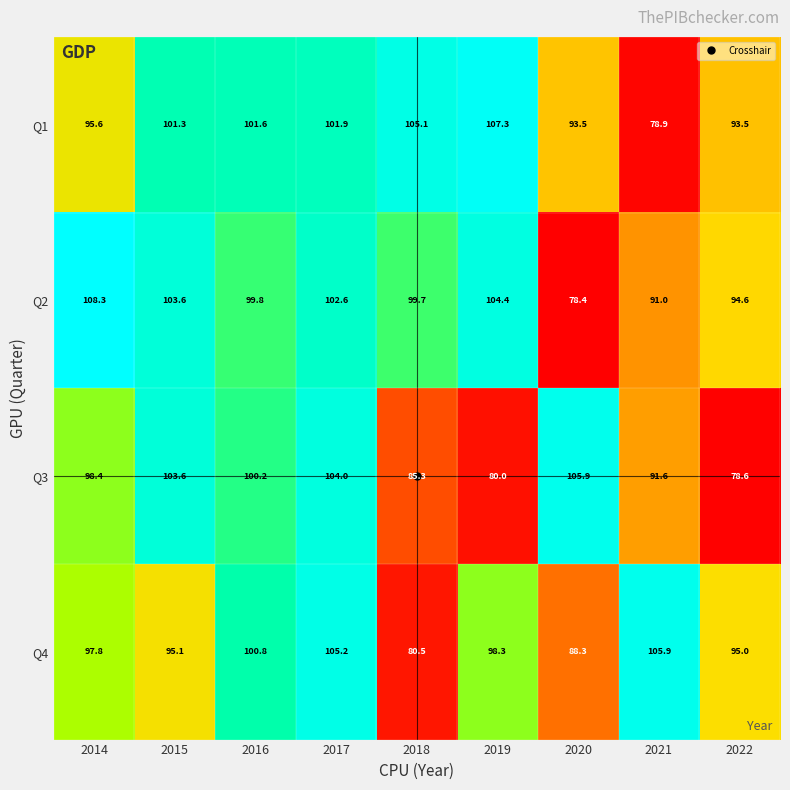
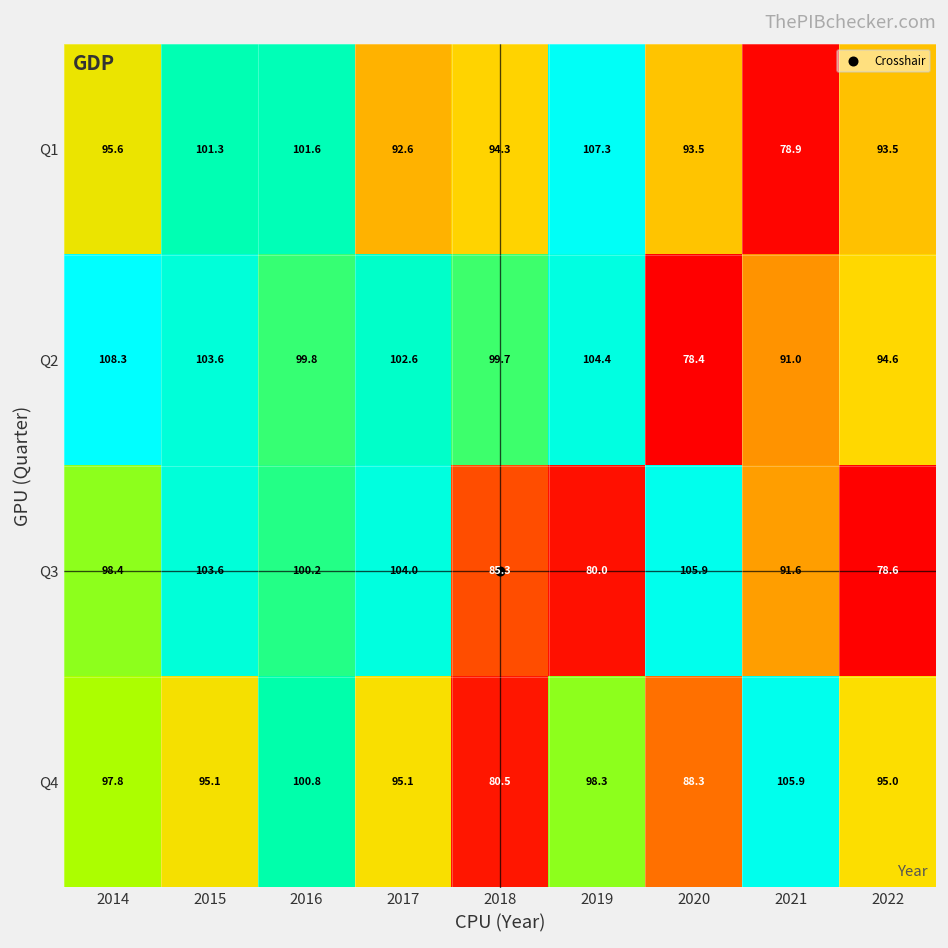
Q1, 2017: 101.9 -> 92.6
Q1, 2018: 105.1 -> 94.3
Q4, 2017: 105.2 -> 95.1
